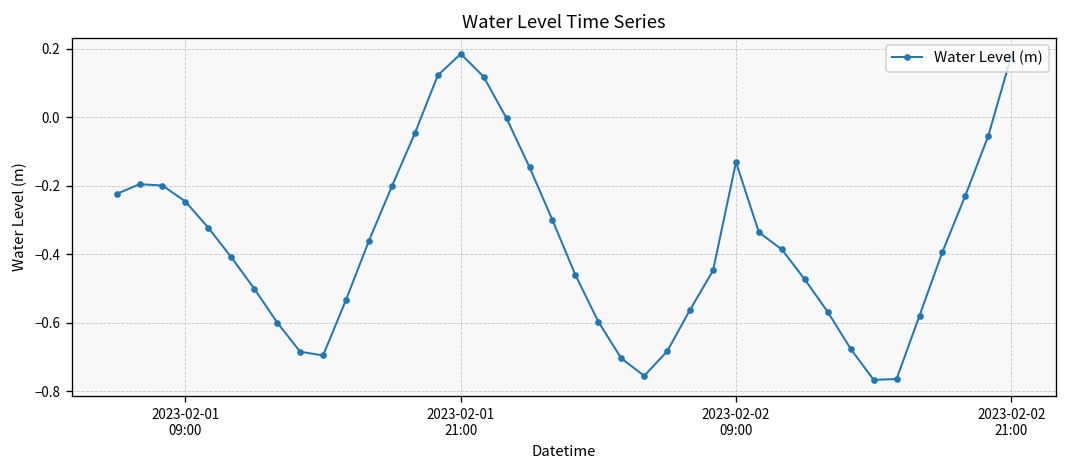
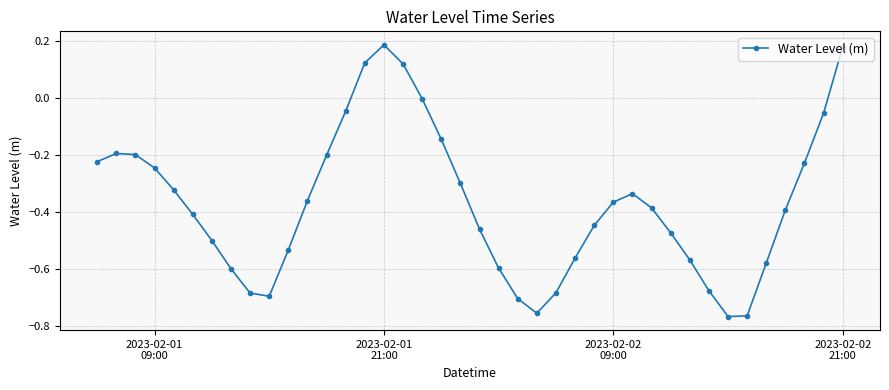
2023-02-02 09:00: -0.13 -> -0.37
